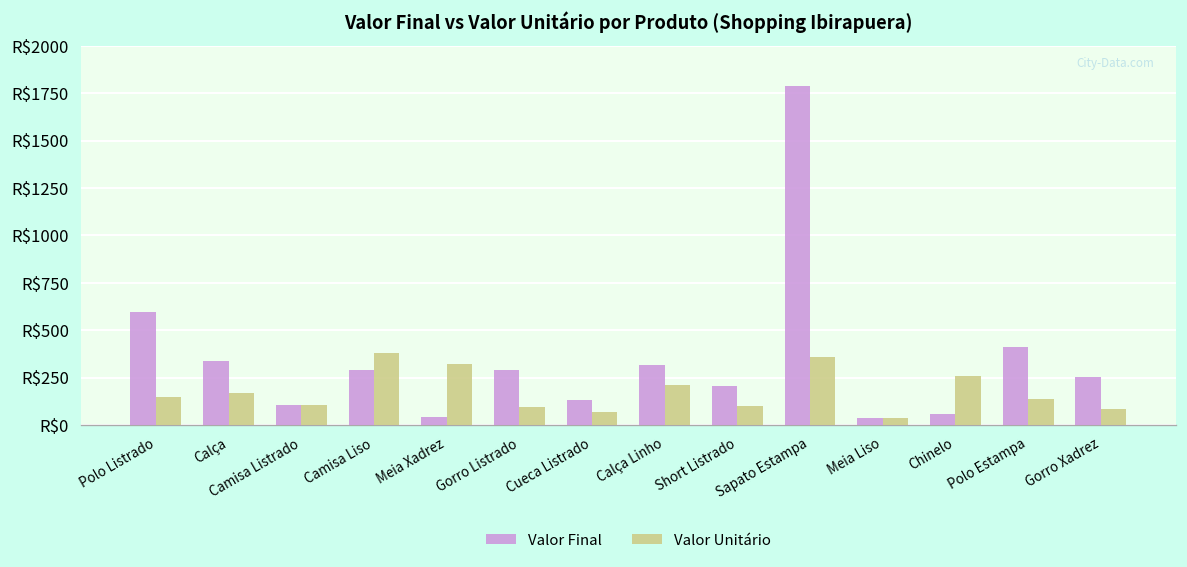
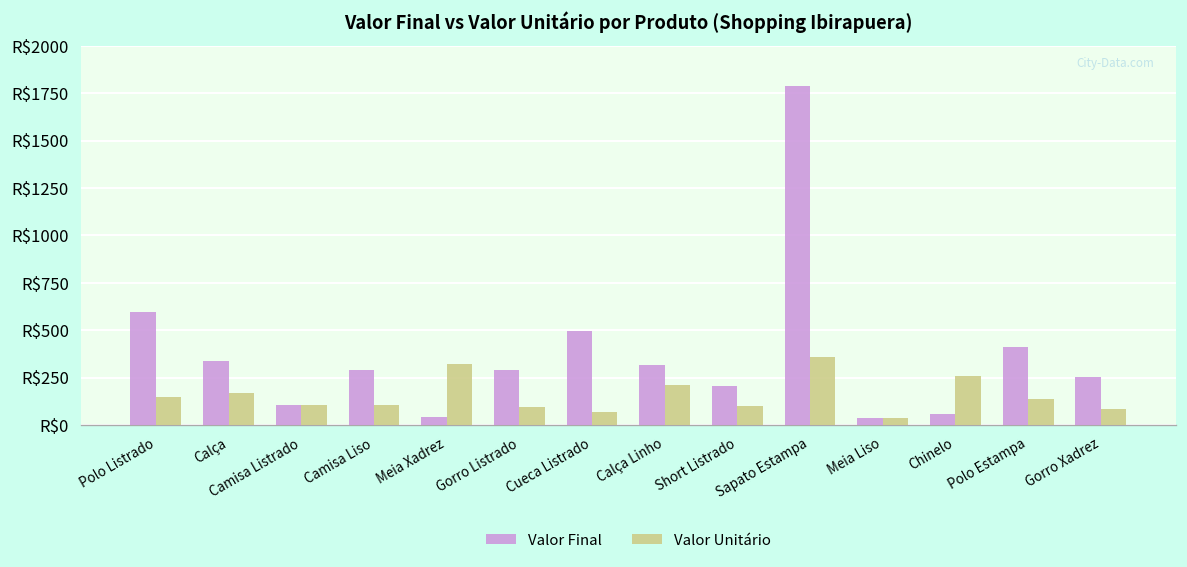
Valor Unitário, Camisa Liso: R$380 -> R$110
Valor Final, Cueca Listrado: R$130 -> R$500
